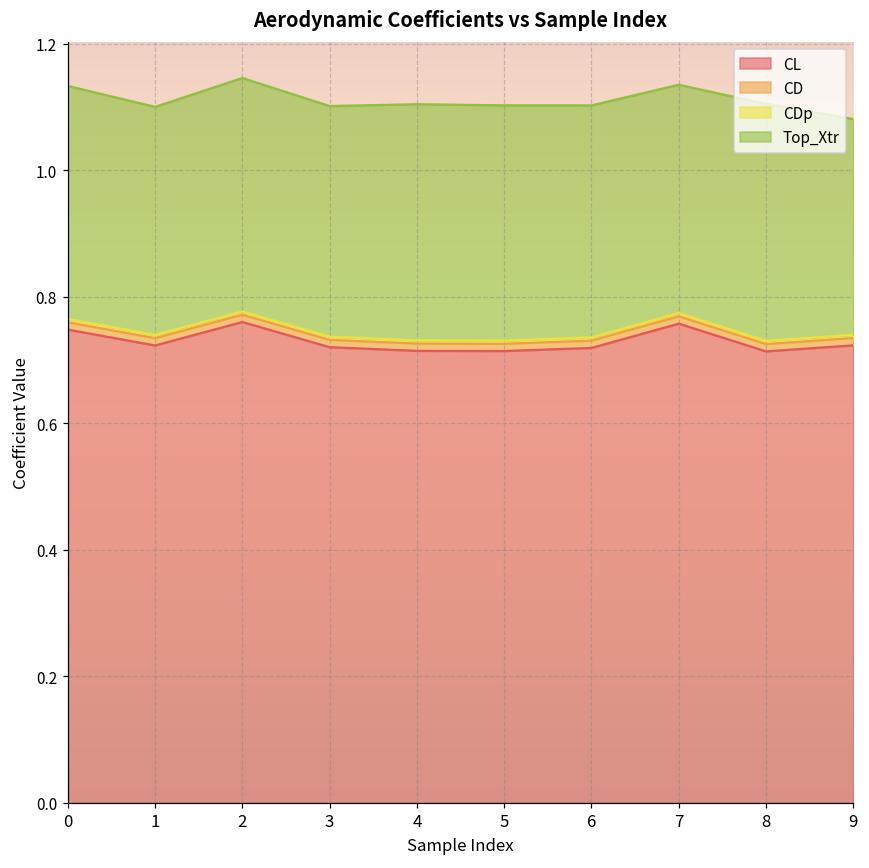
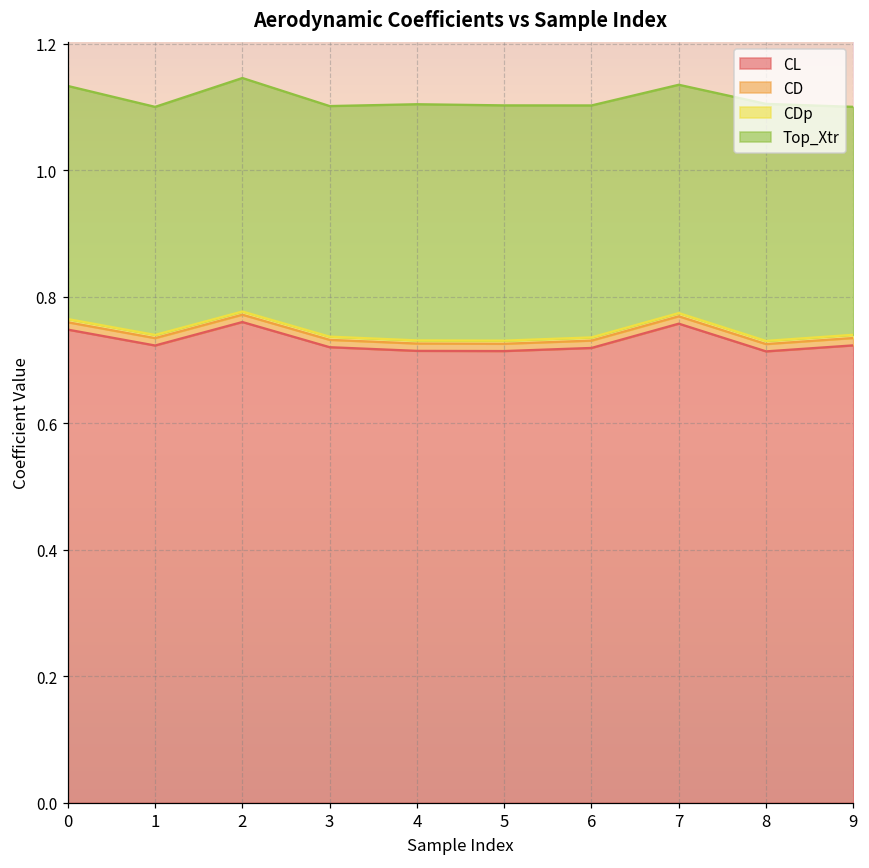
Top_Xtr, 9: 0.34 -> 0.36
